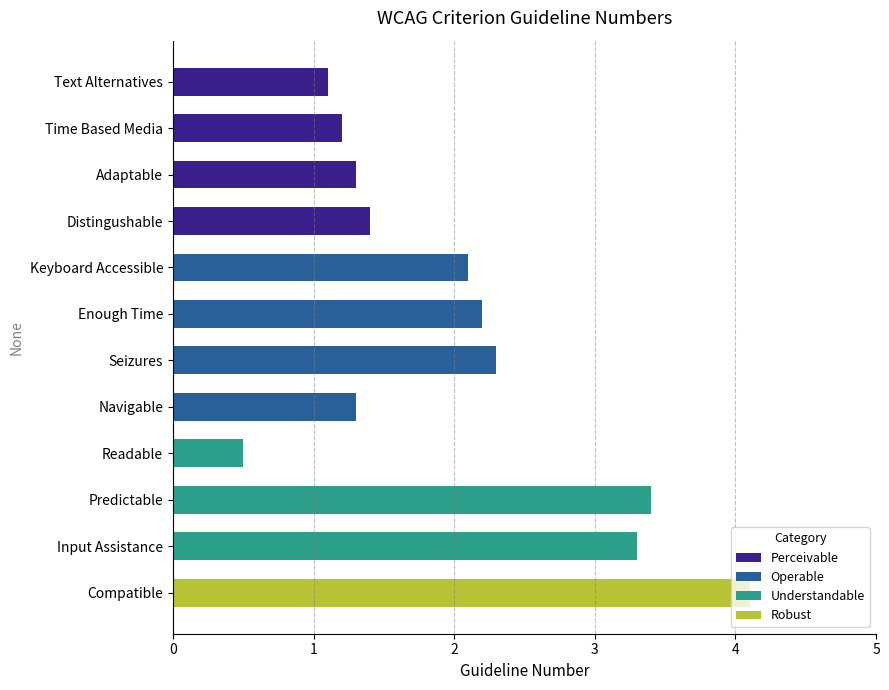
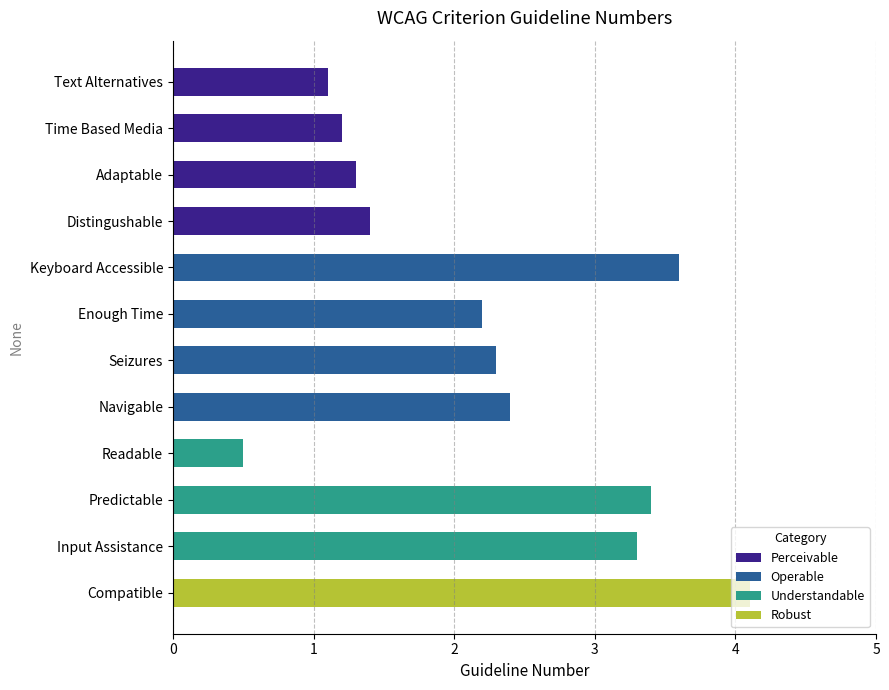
Keyboard Accessible: 2.1 -> 3.6
Navigable: 1.3 -> 2.4
